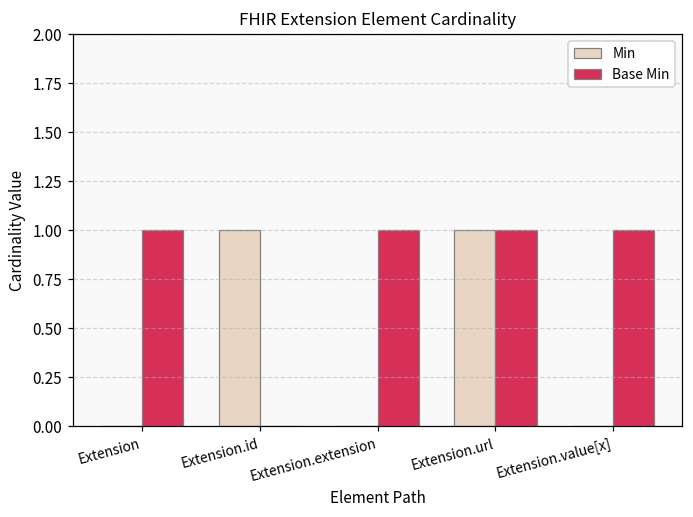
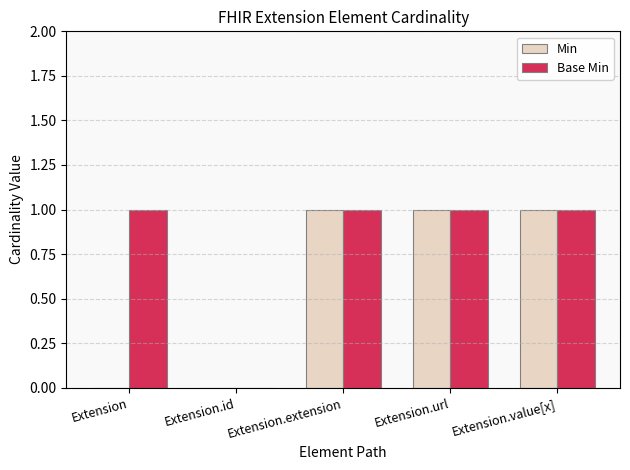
Min, Extension.id: 1 -> 0
Min, Extension.extension: 0 -> 1
Min, Extension.value[x]: 0 -> 1
